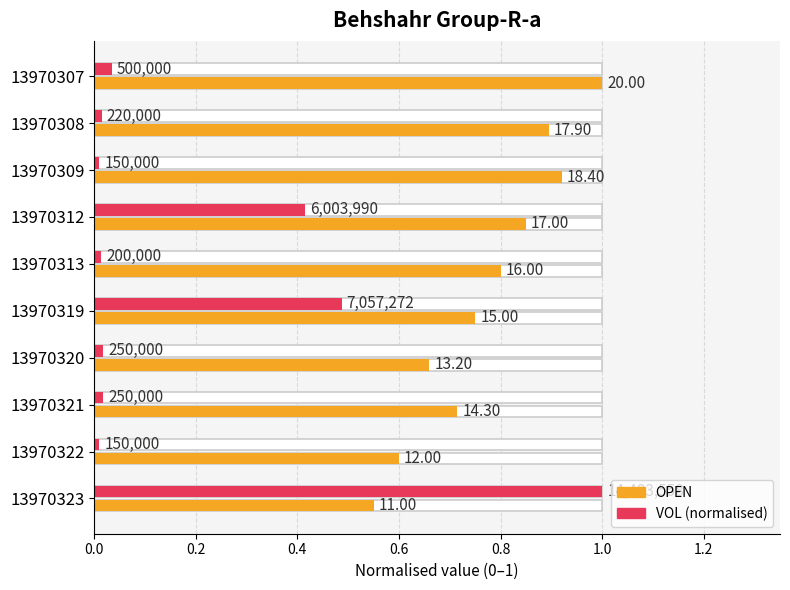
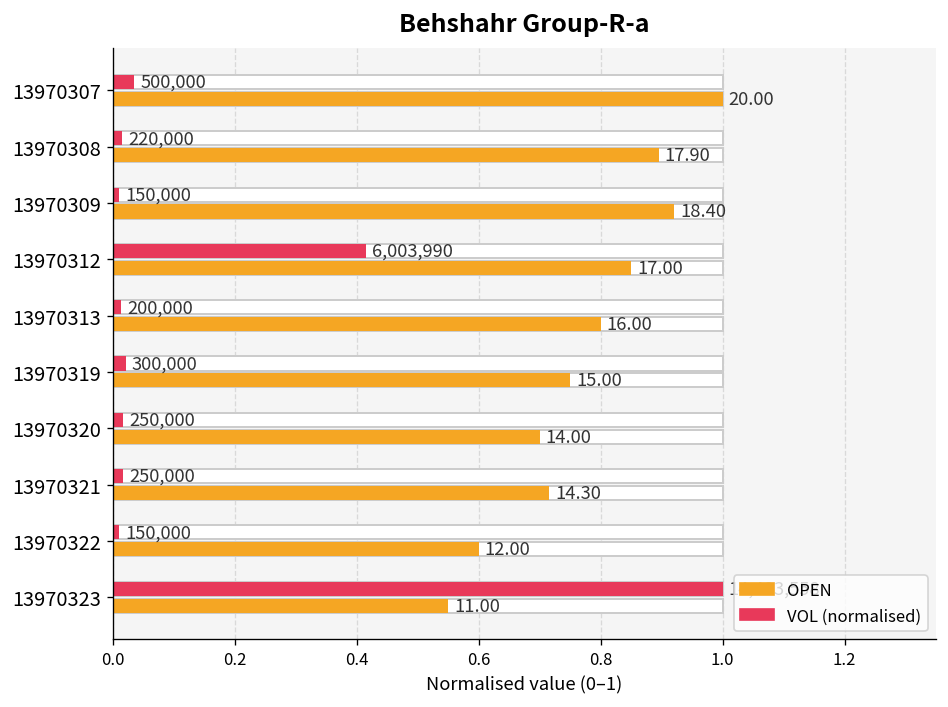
VOL (normalised), 13970319: 7,057,272 -> 300,000
OPEN, 13970320: 13.20 -> 14.00
